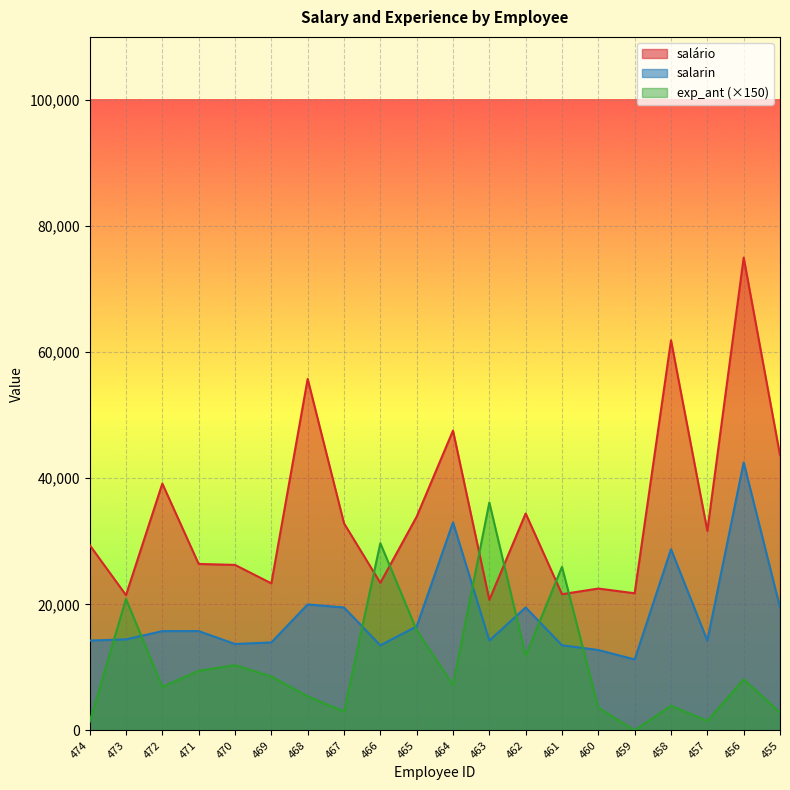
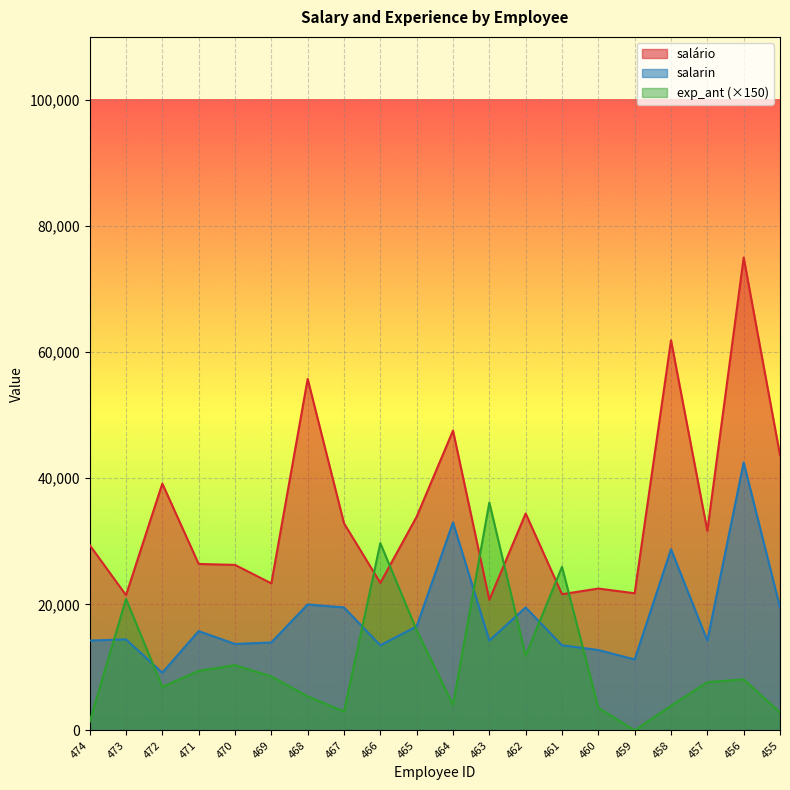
salarin, 472: 16,000 -> 9,000
exp_ant (×150), 464: 7,000 -> 4,000
exp_ant (×150), 457: 2,000 -> 8,000
